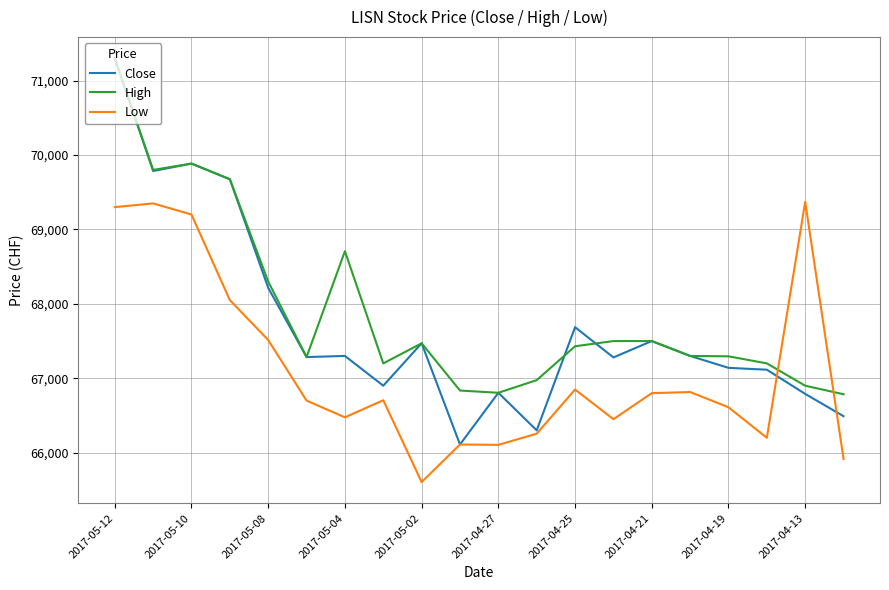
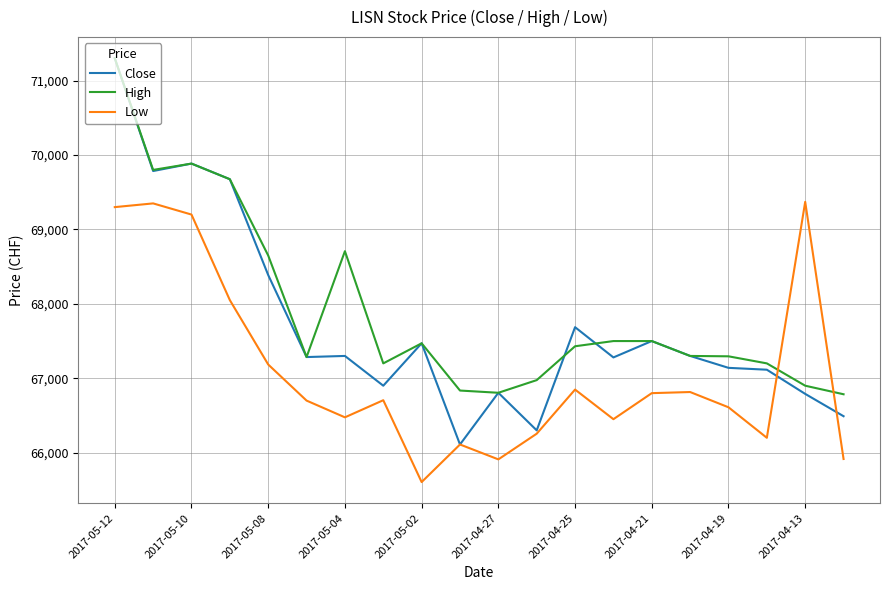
Close, 2017-05-08: 68,200 -> 68,400
High, 2017-05-08: 68,300 -> 68,600
Low, 2017-05-08: 67,500 -> 67,200
Low, 2017-04-27: 66,100 -> 65,900
